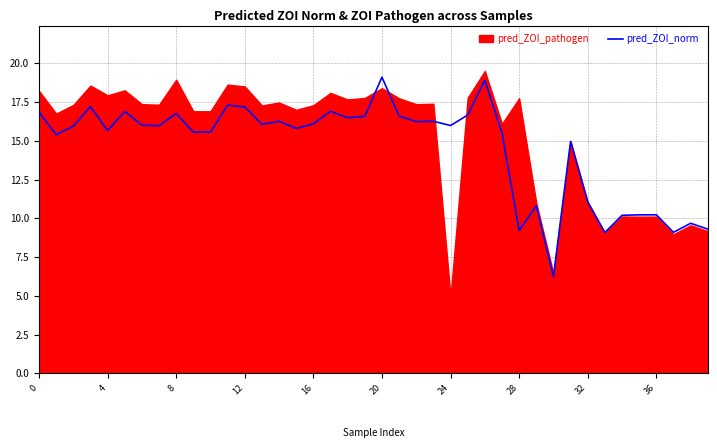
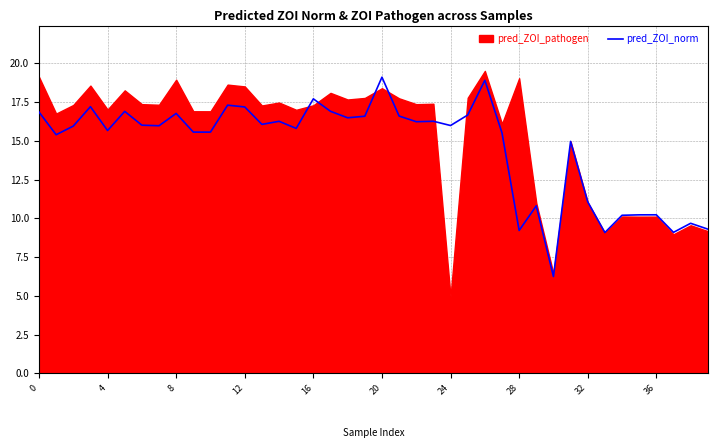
pred_ZOI_pathogen, 0: 18.2 -> 19.1
pred_ZOI_pathogen, 4: 17.9 -> 17.0
pred_ZOI_norm, 16: 16.1 -> 17.7
pred_ZOI_pathogen, 28: 17.7 -> 19.0
